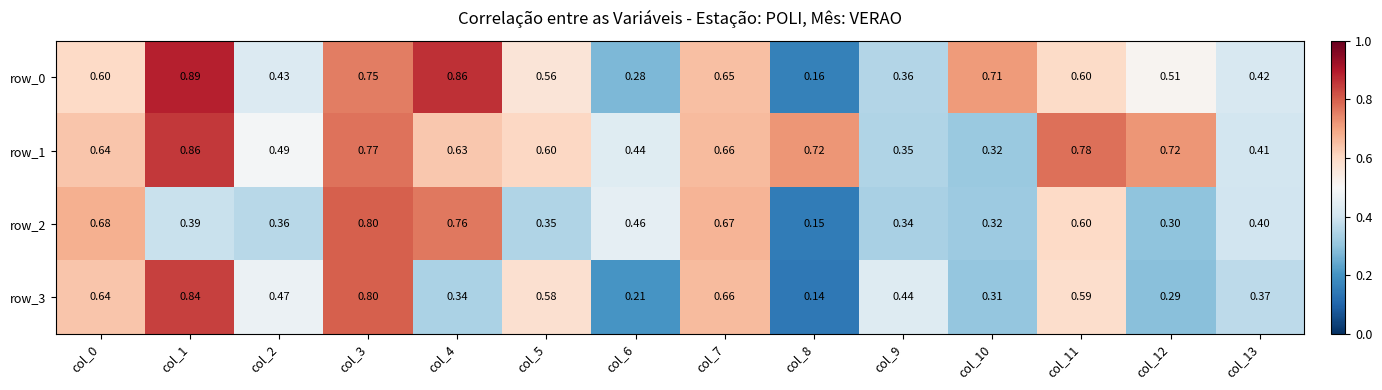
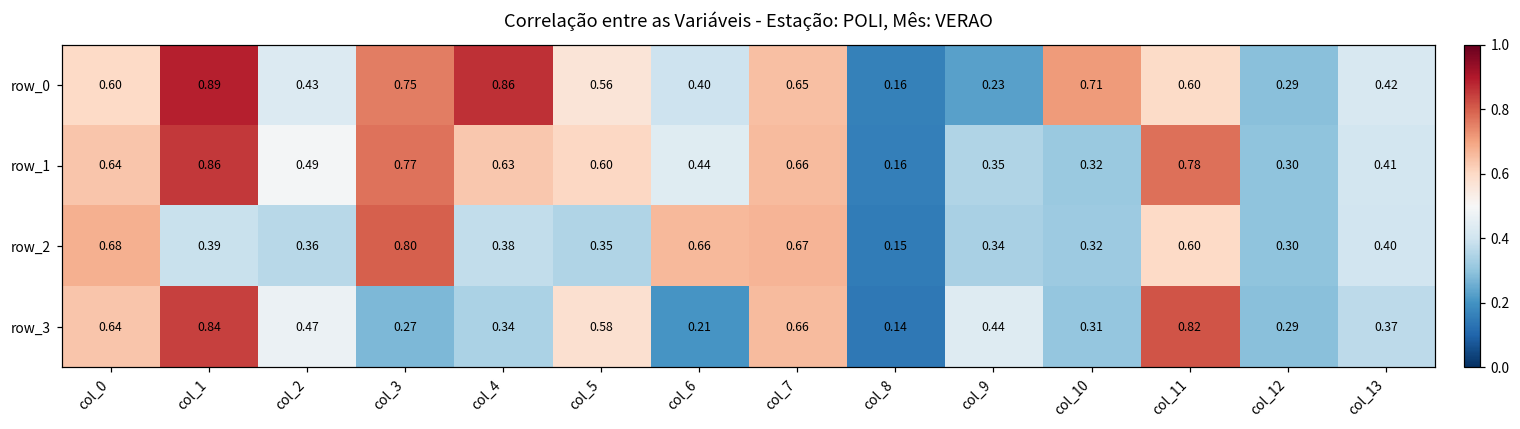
row_0, col_6: 0.28 -> 0.40
row_0, col_9: 0.36 -> 0.23
row_0, col_12: 0.51 -> 0.29
row_1, col_8: 0.72 -> 0.16
row_1, col_12: 0.72 -> 0.30
row_2, col_4: 0.76 -> 0.38
row_2, col_6: 0.46 -> 0.66
row_3, col_3: 0.80 -> 0.27
row_3, col_11: 0.59 -> 0.82
